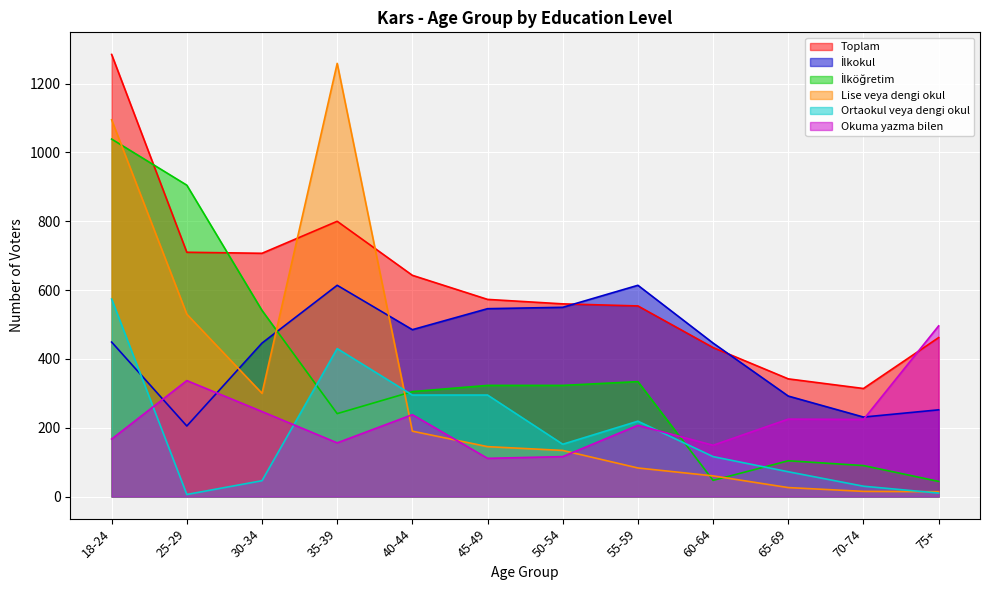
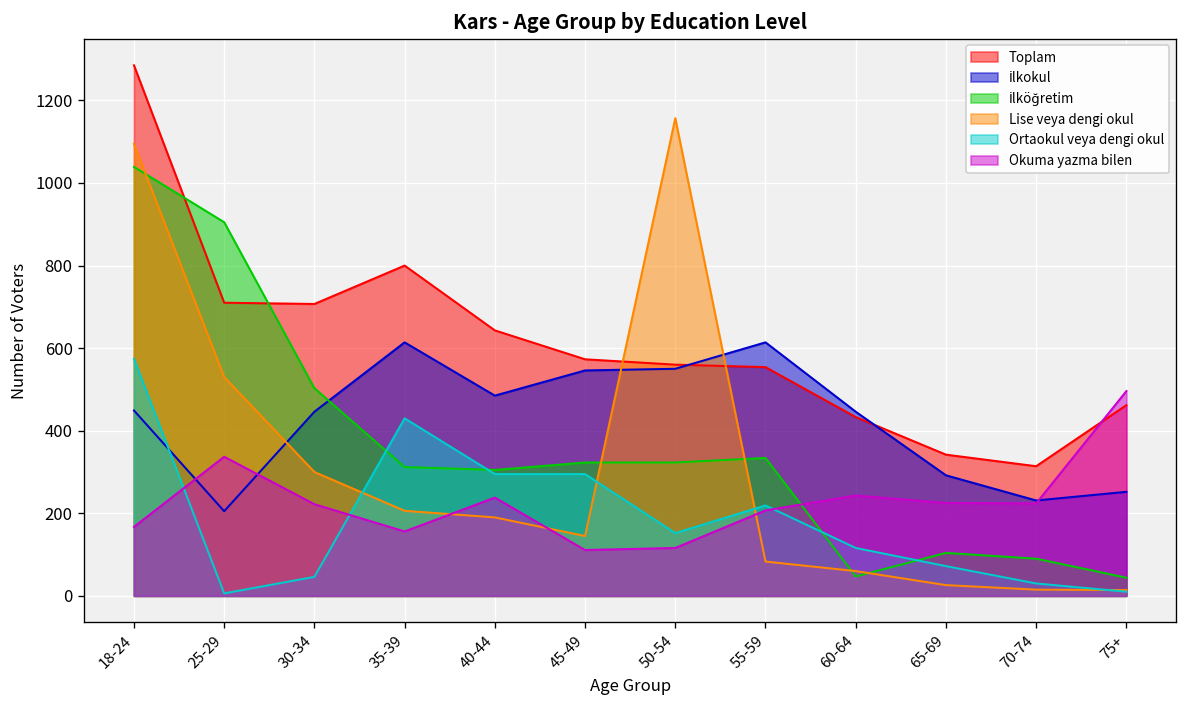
İlköğretim, 30-34: 540 -> 500
Okuma yazma bilen, 30-34: 250 -> 220
İlköğretim, 35-39: 240 -> 310
Lise veya dengi okul, 35-39: 1260 -> 210
Lise veya dengi okul, 50-54: 130 -> 1160
Okuma yazma bilen, 60-64: 150 -> 240
